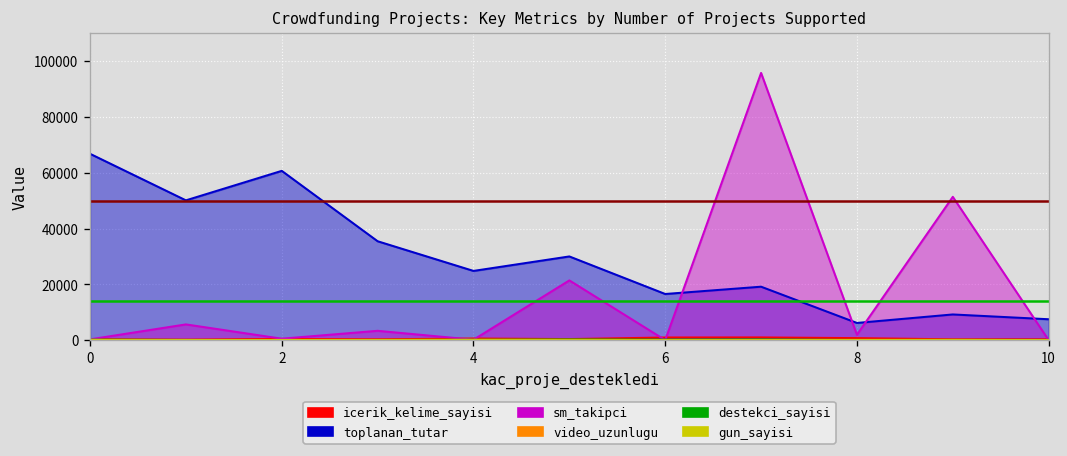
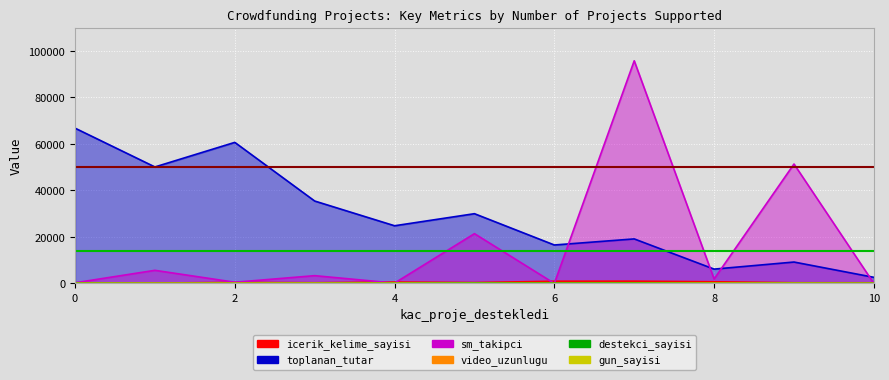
toplanan_tutar, 10: 7000 -> 3000
